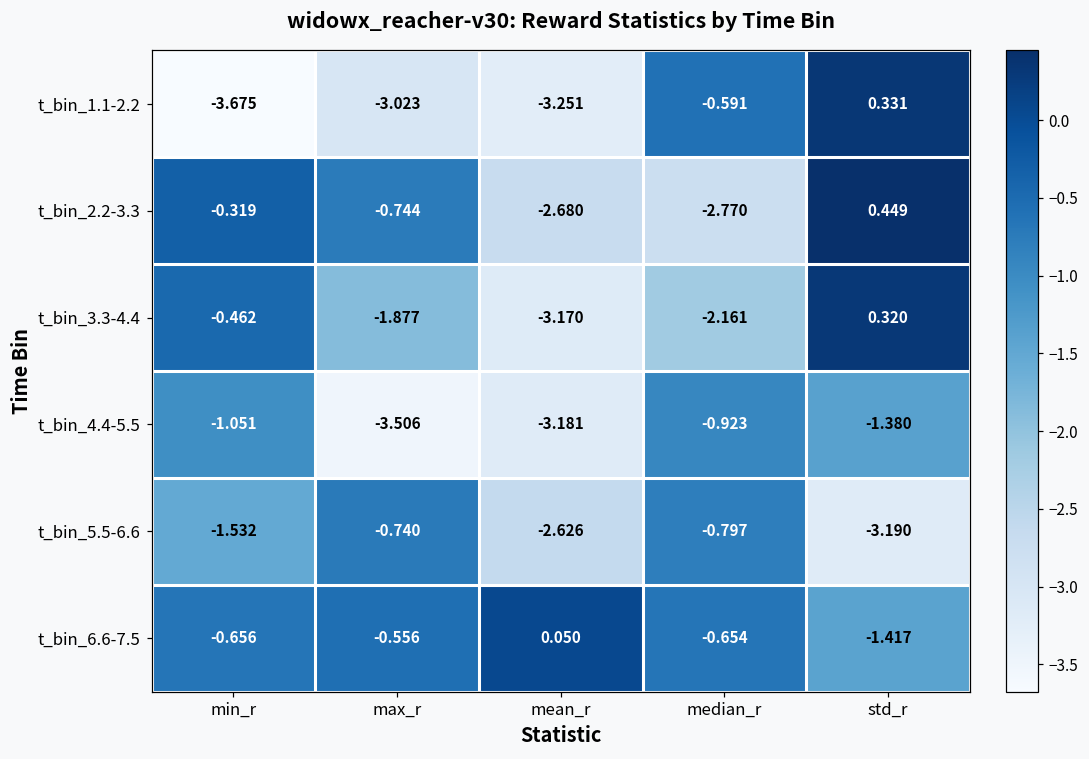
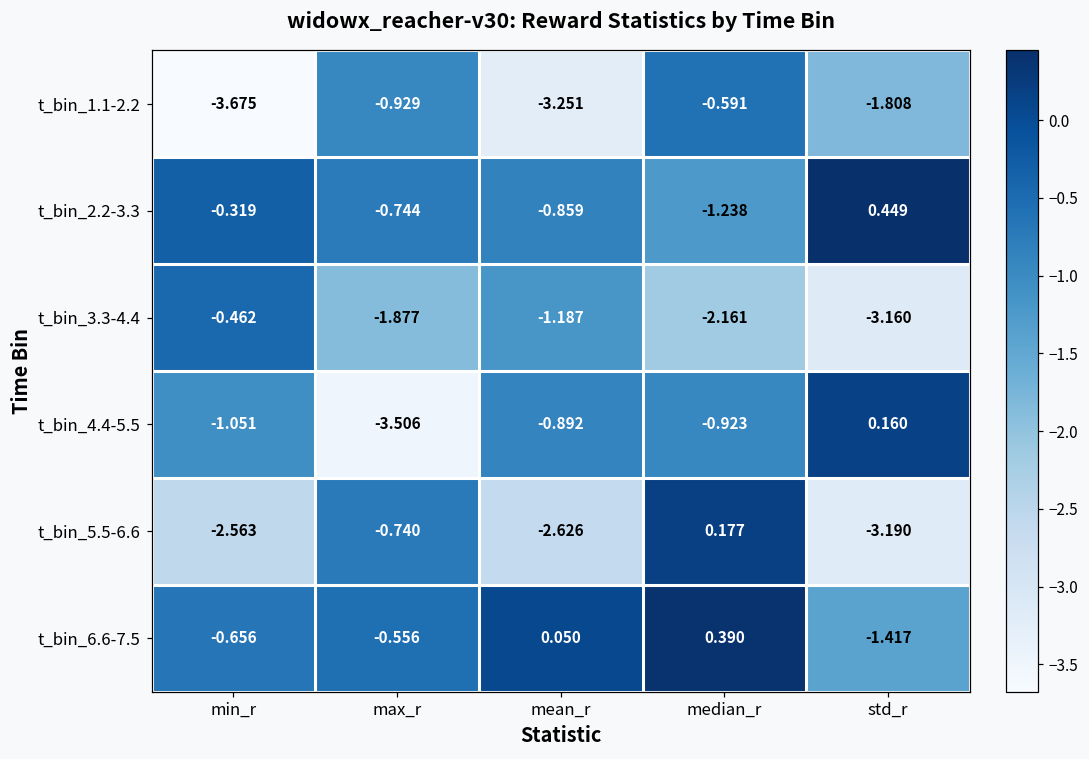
t_bin_1.1-2.2, max_r: -3.023 -> -0.929
t_bin_1.1-2.2, std_r: 0.331 -> -1.808
t_bin_2.2-3.3, mean_r: -2.680 -> -0.859
t_bin_2.2-3.3, median_r: -2.770 -> -1.238
t_bin_3.3-4.4, mean_r: -3.170 -> -1.187
t_bin_3.3-4.4, std_r: 0.320 -> -3.160
t_bin_4.4-5.5, mean_r: -3.181 -> -0.892
t_bin_4.4-5.5, std_r: -1.380 -> 0.160
t_bin_5.5-6.6, min_r: -1.532 -> -2.563
t_bin_5.5-6.6, median_r: -0.797 -> 0.177
t_bin_6.6-7.5, median_r: -0.654 -> 0.390
